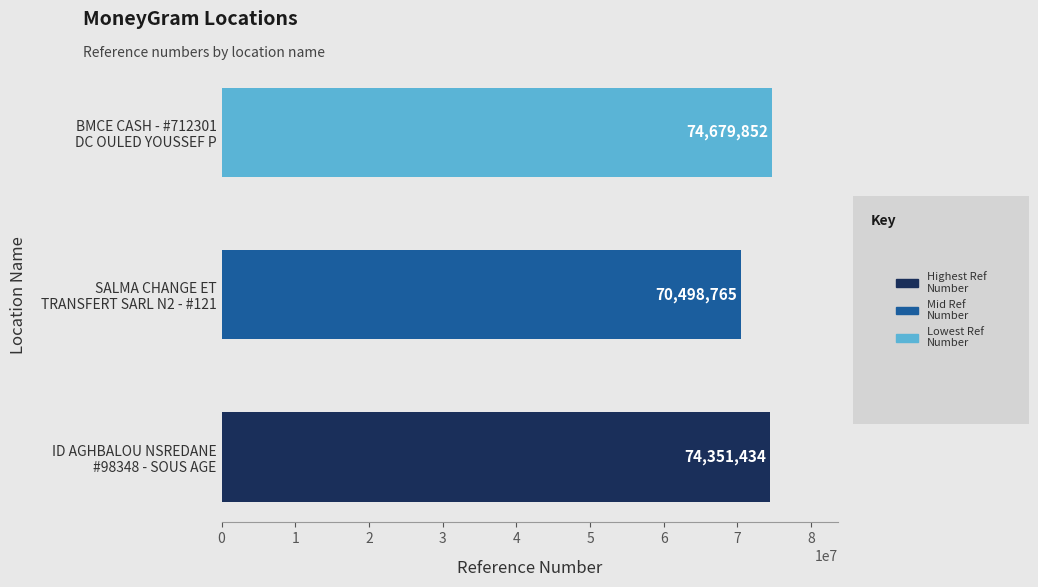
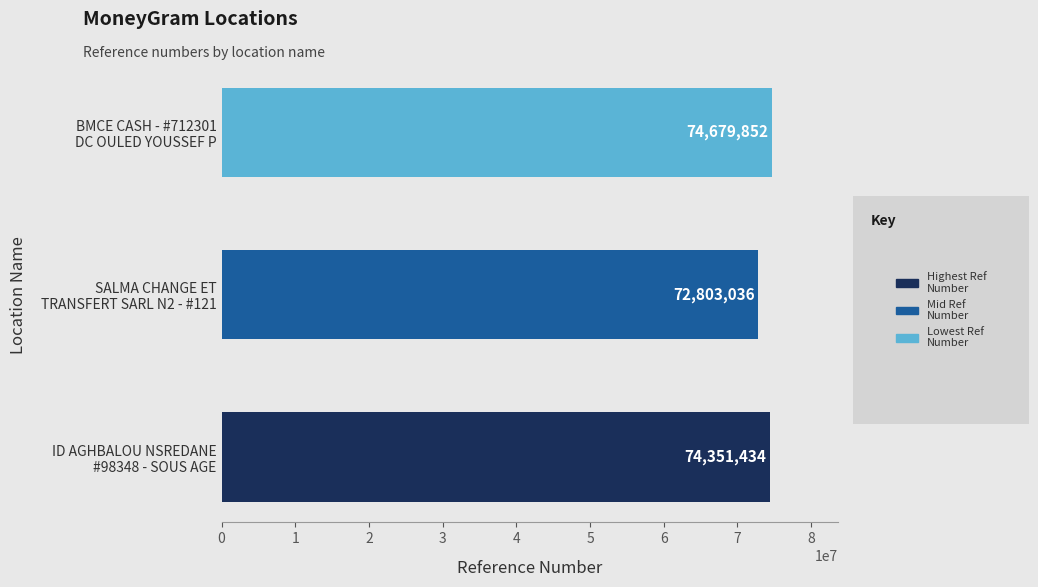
SALMA CHANGE ET TRANSFERT SARL N2 - #121: 70,498,765 -> 72,803,036
